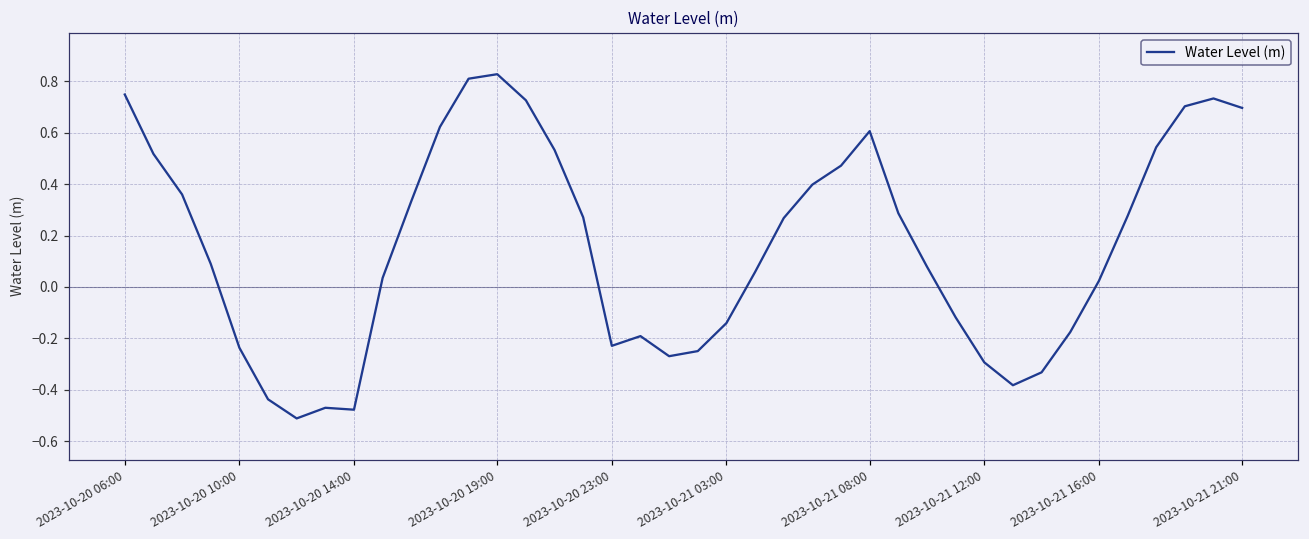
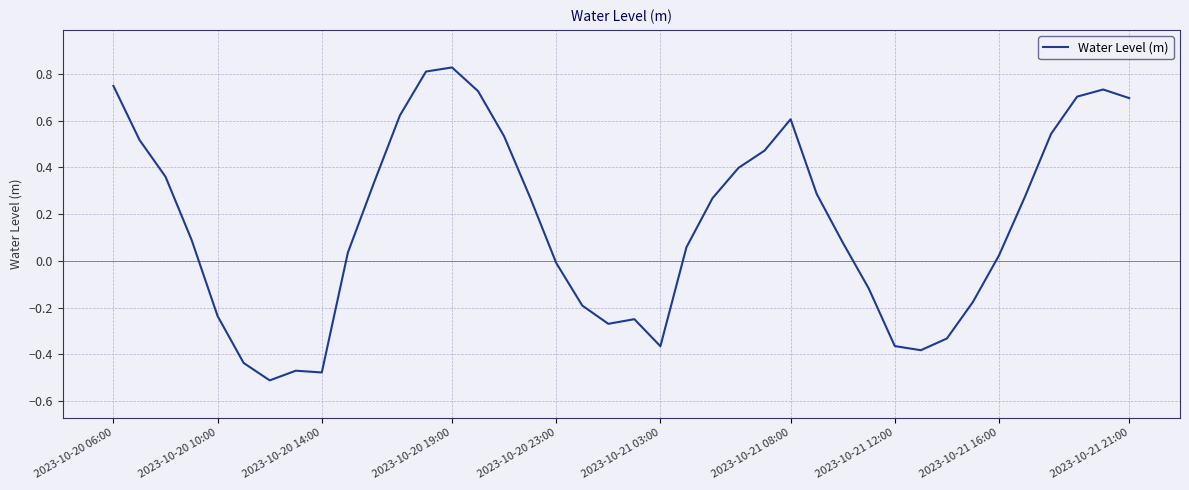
2023-10-20 23:00: -0.23 -> -0.01
2023-10-21 03:00: -0.14 -> -0.37
2023-10-21 12:00: -0.29 -> -0.36
